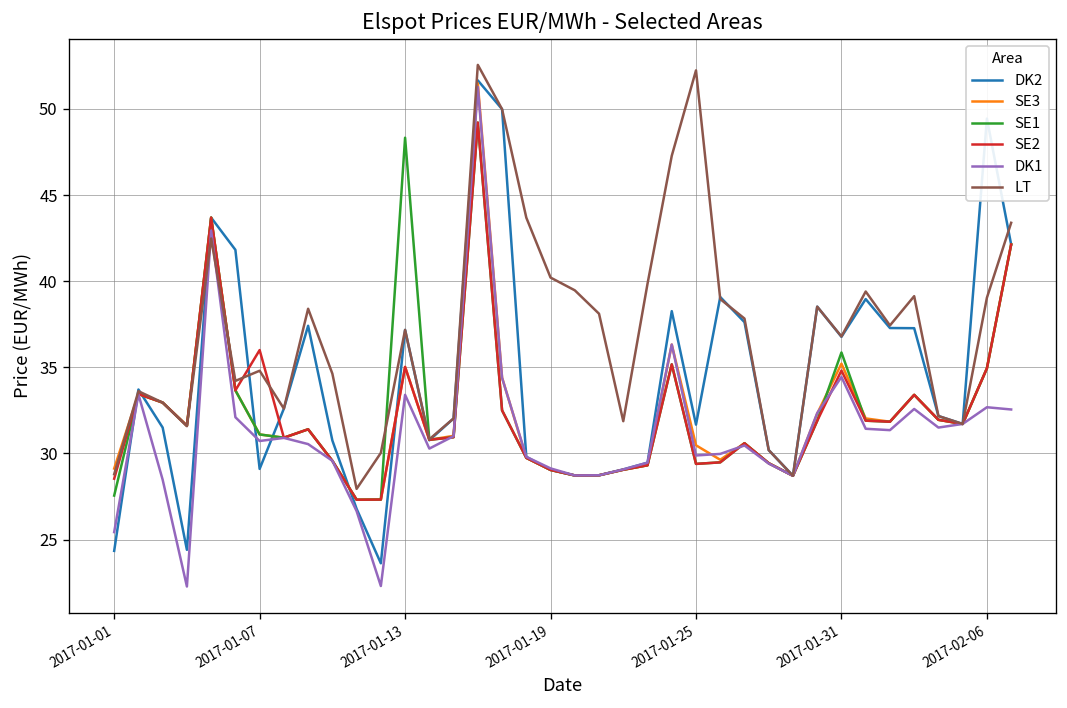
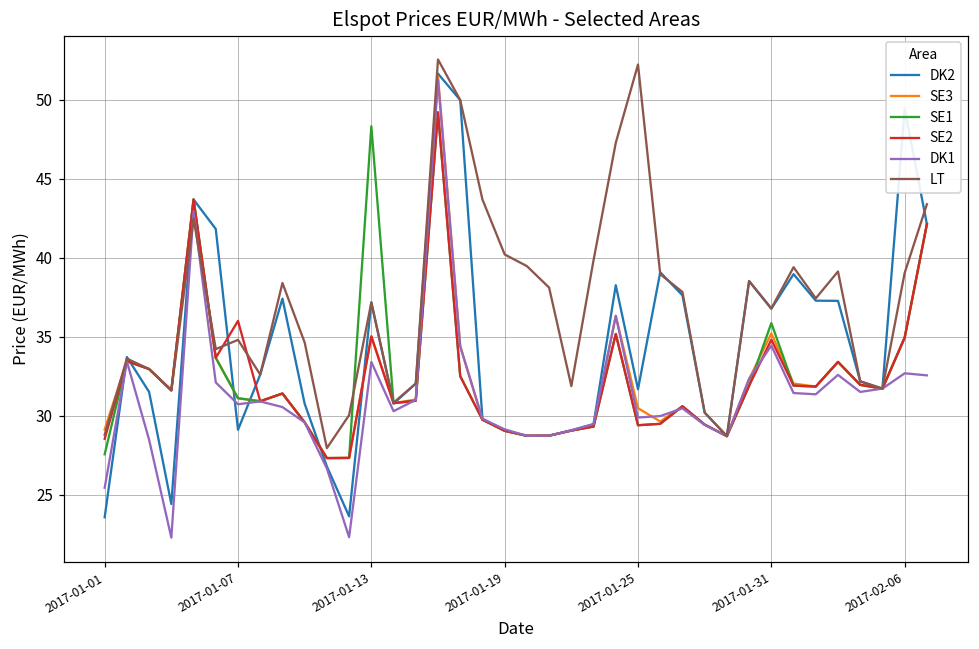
DK2, 2017-01-01: 24.3 -> 23.6
